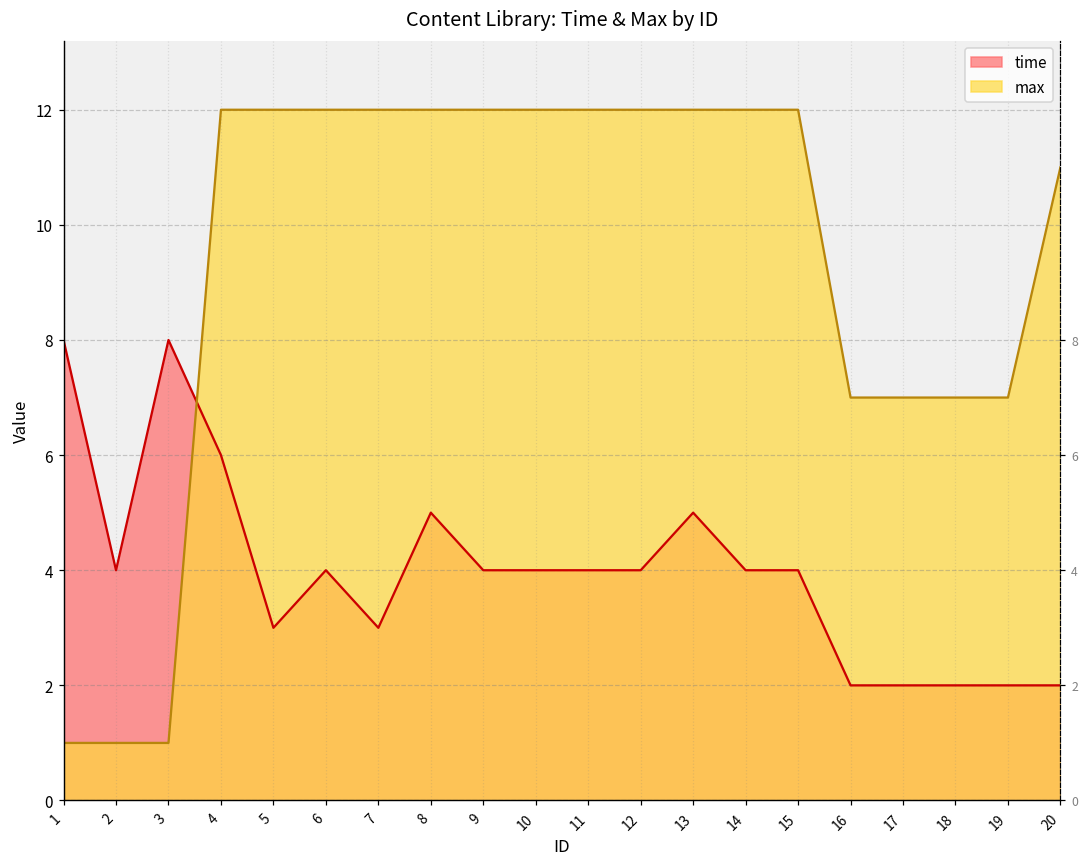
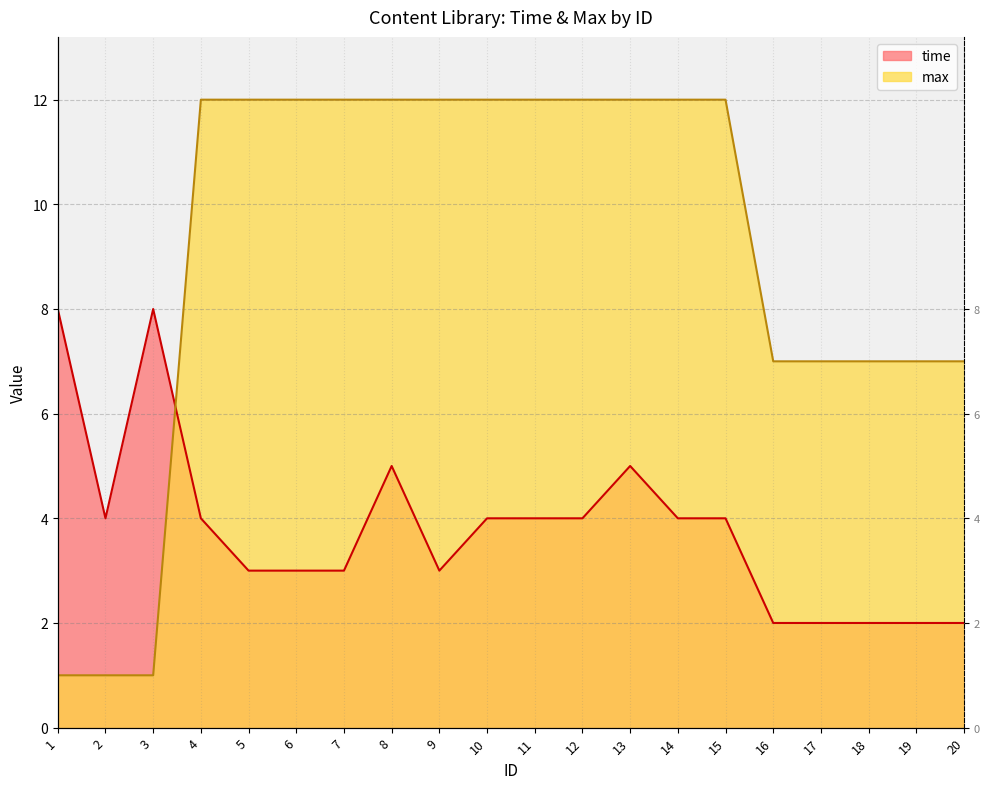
time, 4: 6.0 -> 4.0
time, 6: 4.0 -> 3.0
time, 9: 4.0 -> 3.0
max, 20: 11 -> 7
